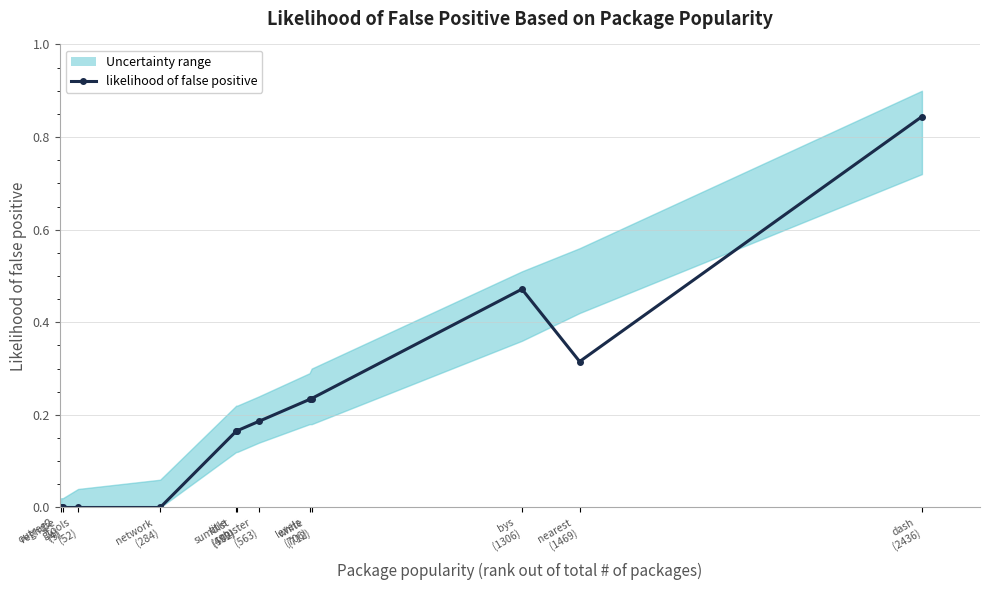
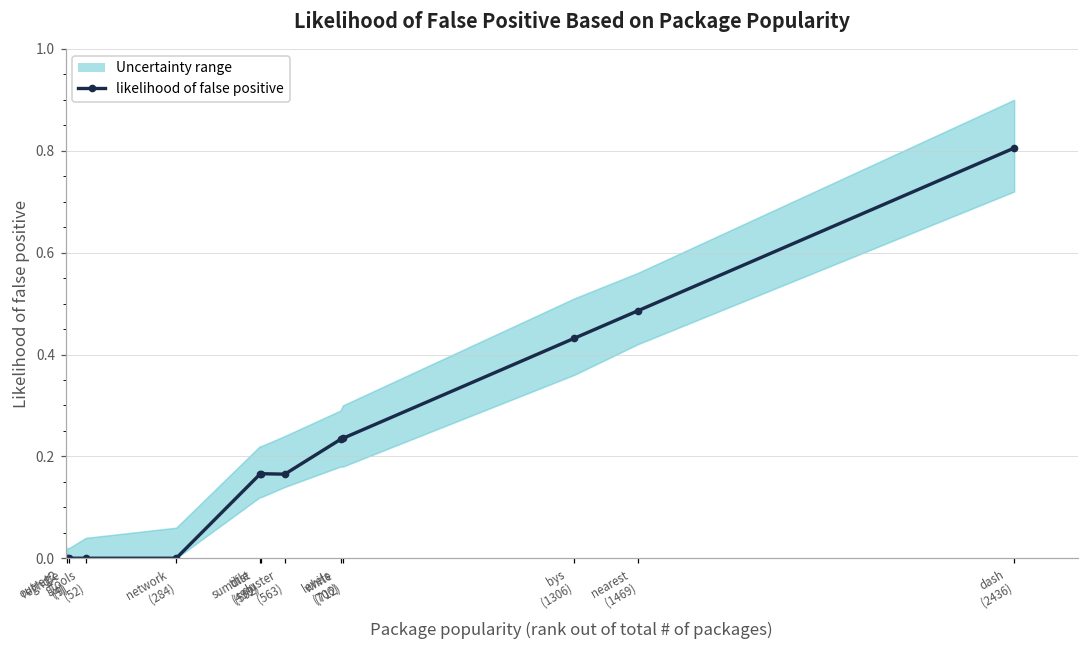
likelihood of false positive, cluster (563): 0.19 -> 0.17
likelihood of false positive, bys (1306): 0.47 -> 0.43
likelihood of false positive, nearest (1469): 0.32 -> 0.49
likelihood of false positive, dash (2436): 0.84 -> 0.81
